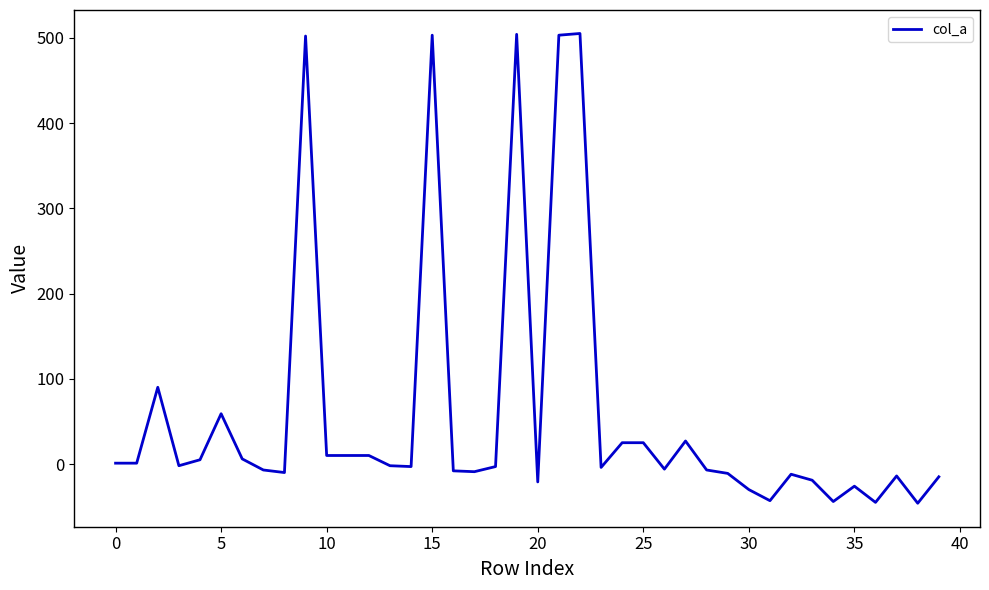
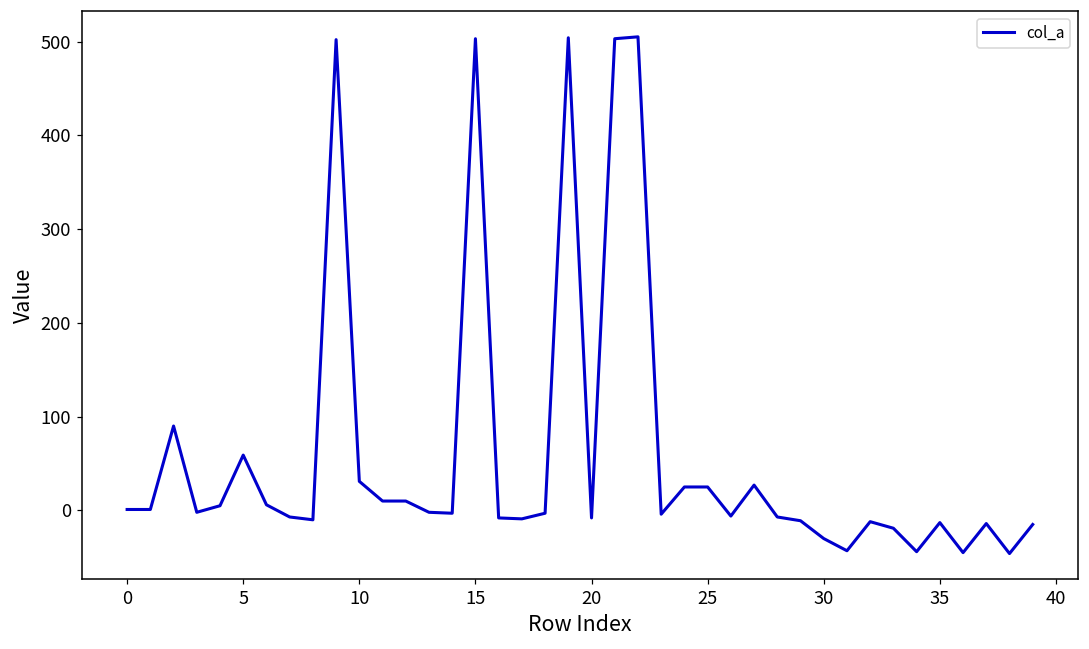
10: 10 -> 30
20: -20 -> -10
35: -30 -> -10
